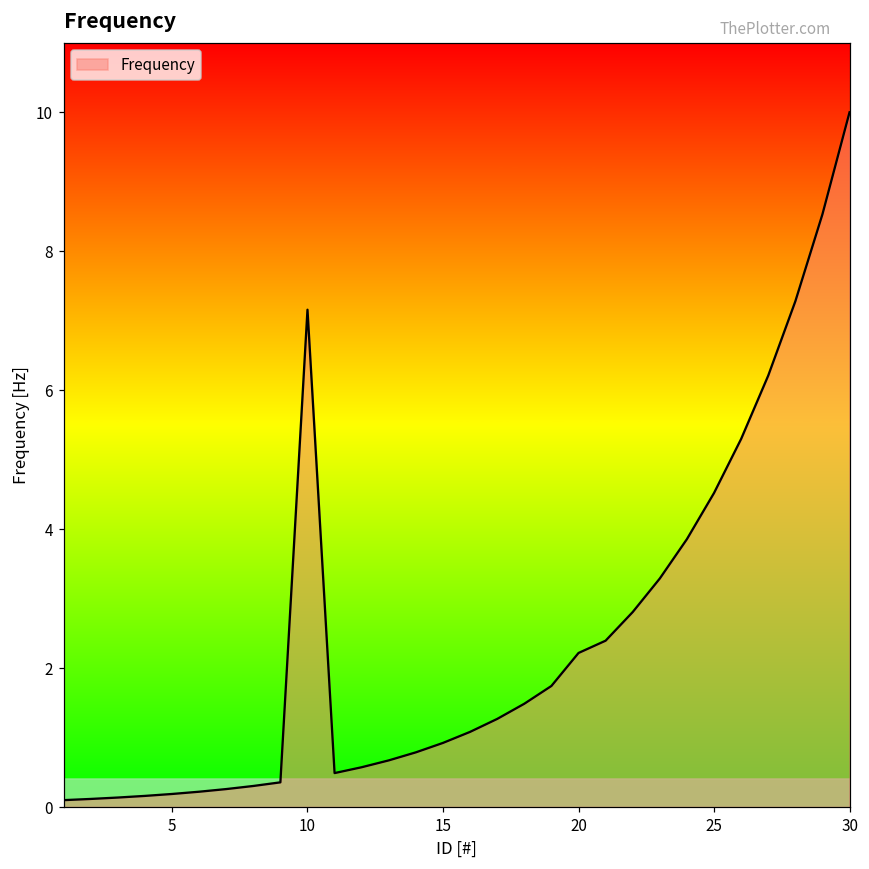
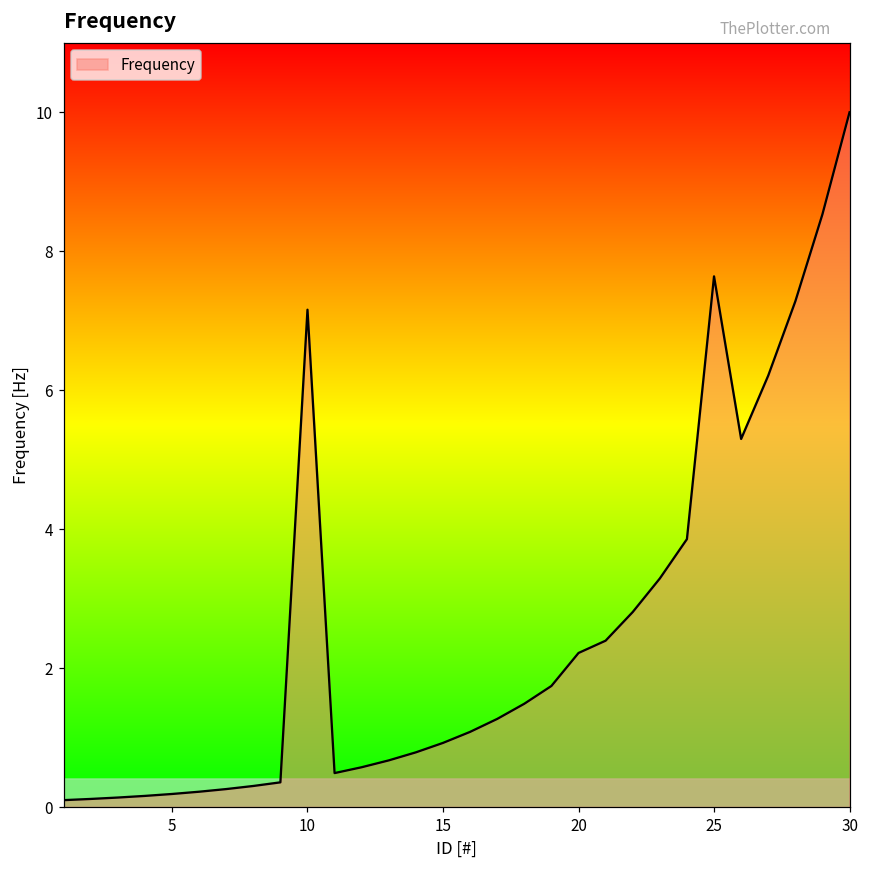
25: 4.5 -> 7.6
